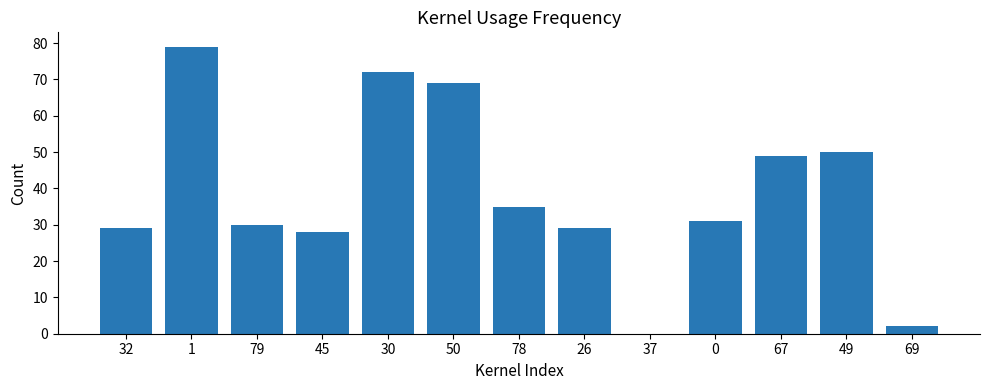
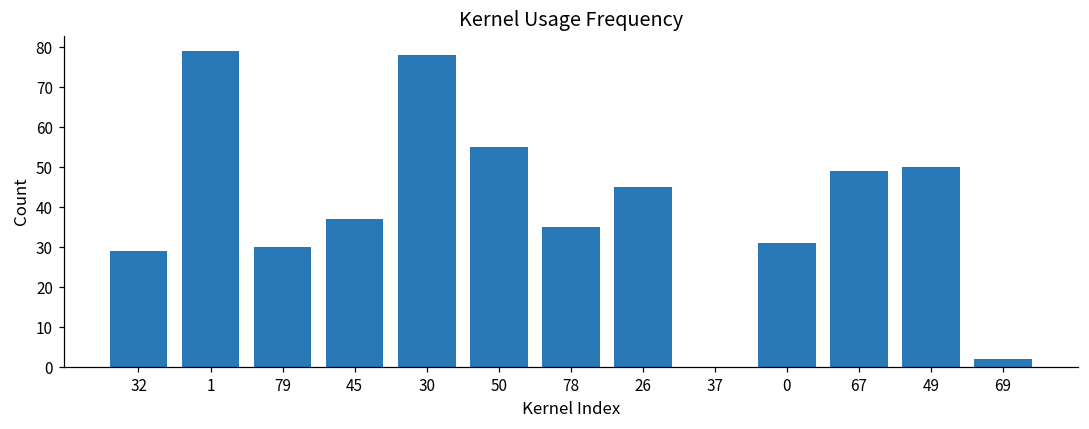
45: 28 -> 37
30: 72 -> 78
50: 69 -> 55
26: 29 -> 45
